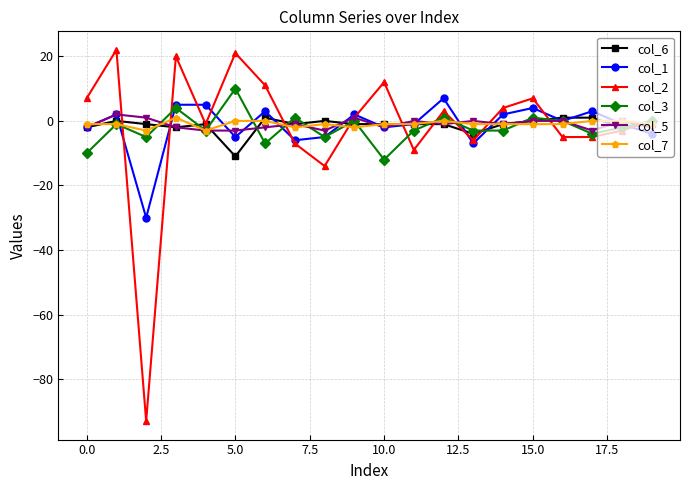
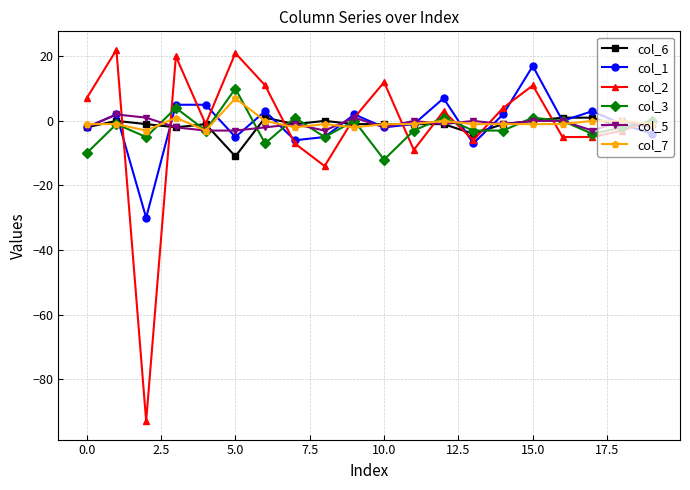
col_7, 5.0: 0 -> 7
col_1, 15.0: 4 -> 17
col_2, 15.0: 7 -> 11
